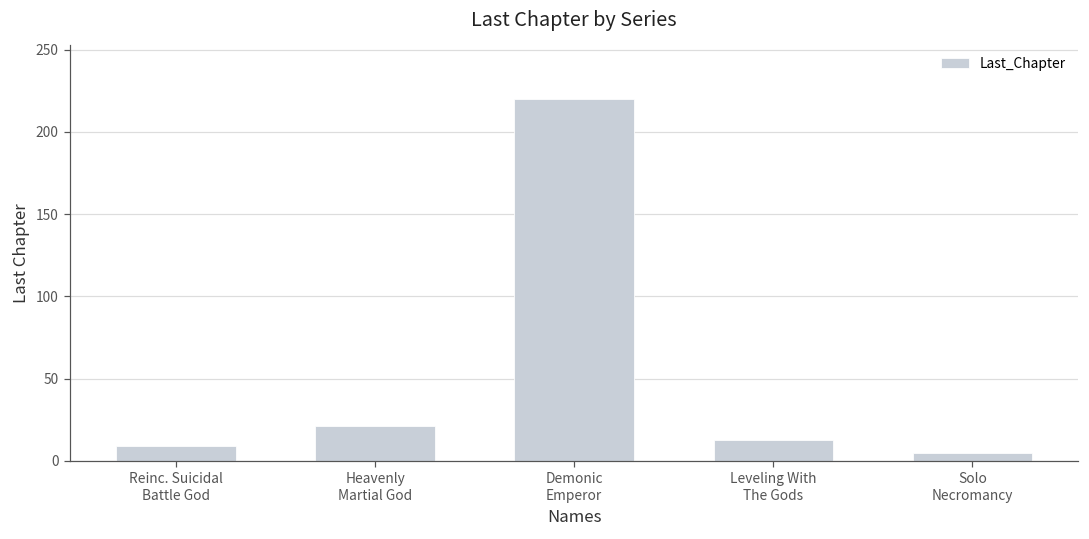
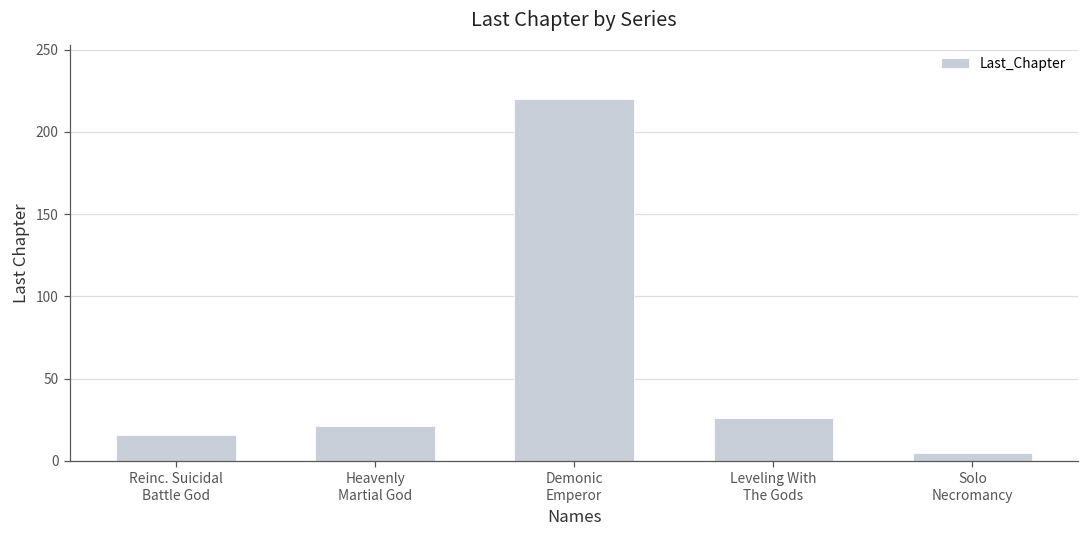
Reinc. Suicidal Battle God: 9 -> 16
Leveling With The Gods: 13 -> 26
